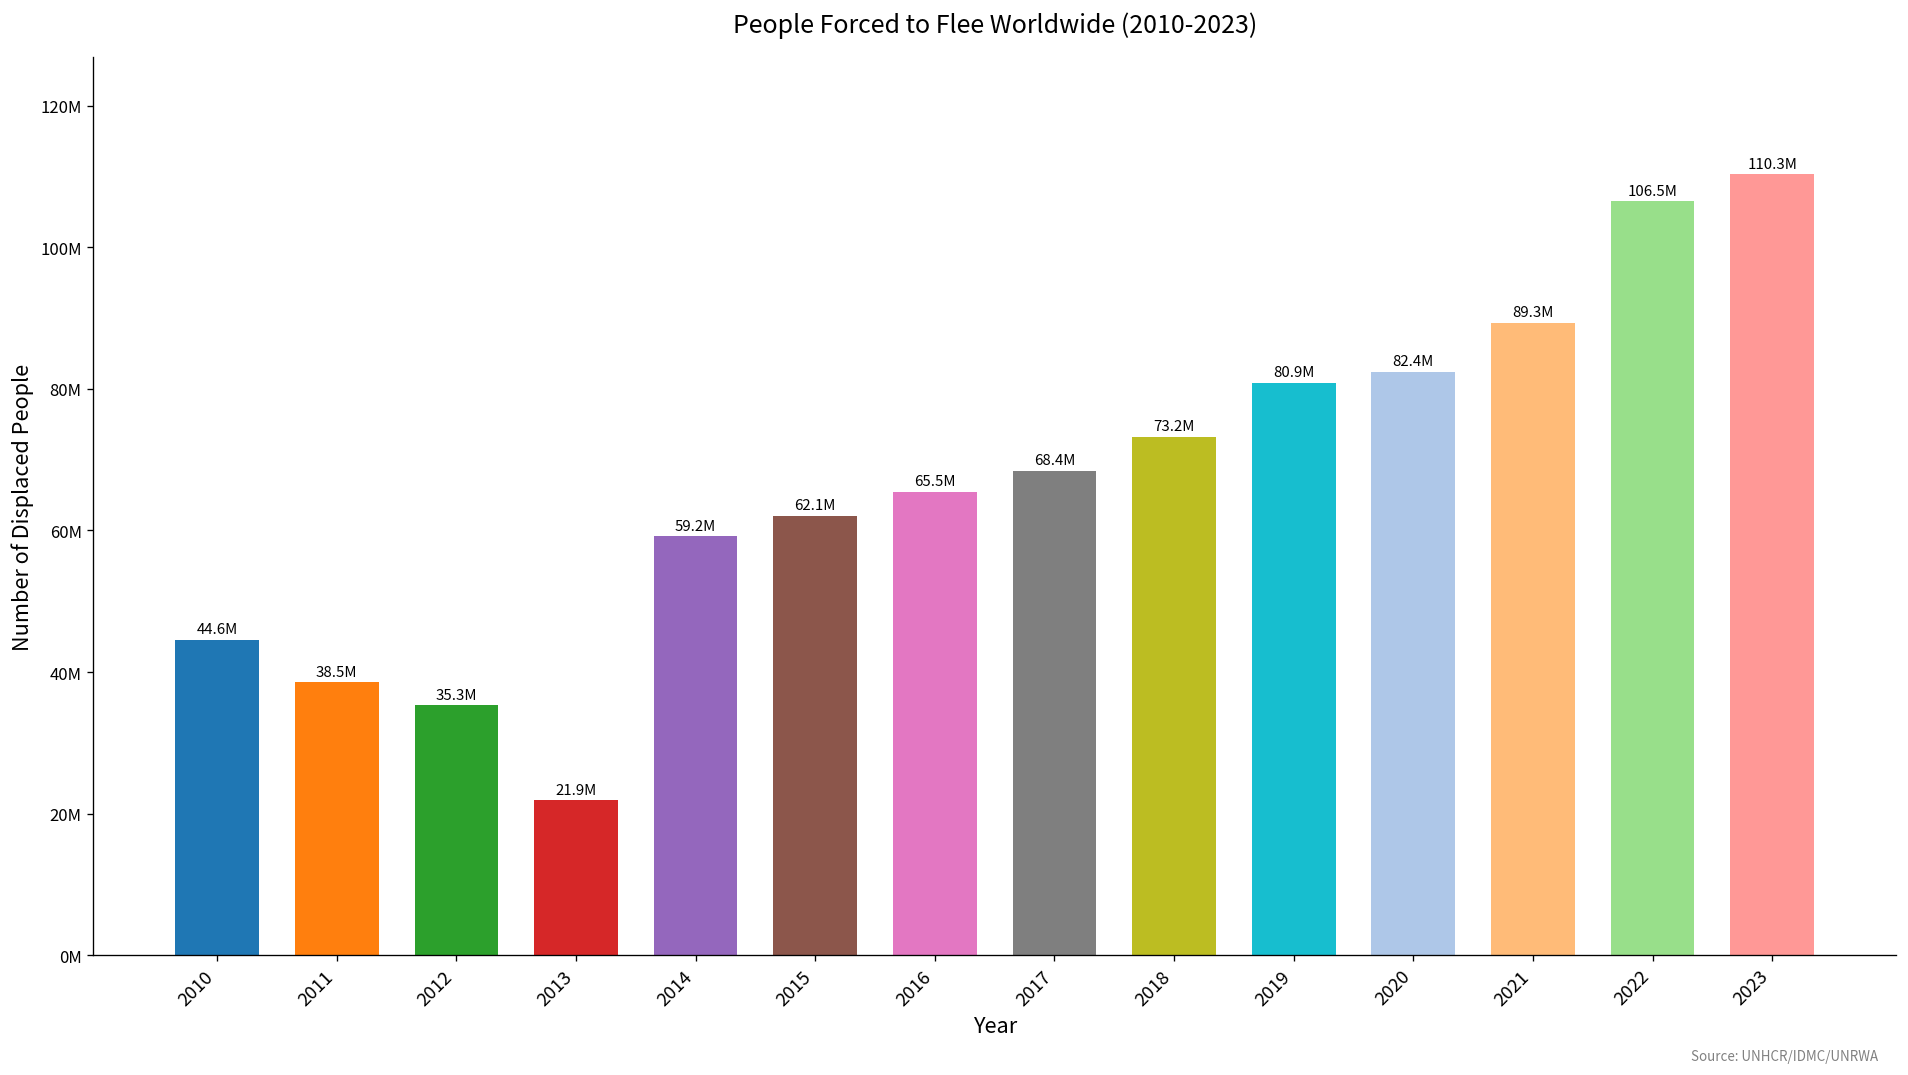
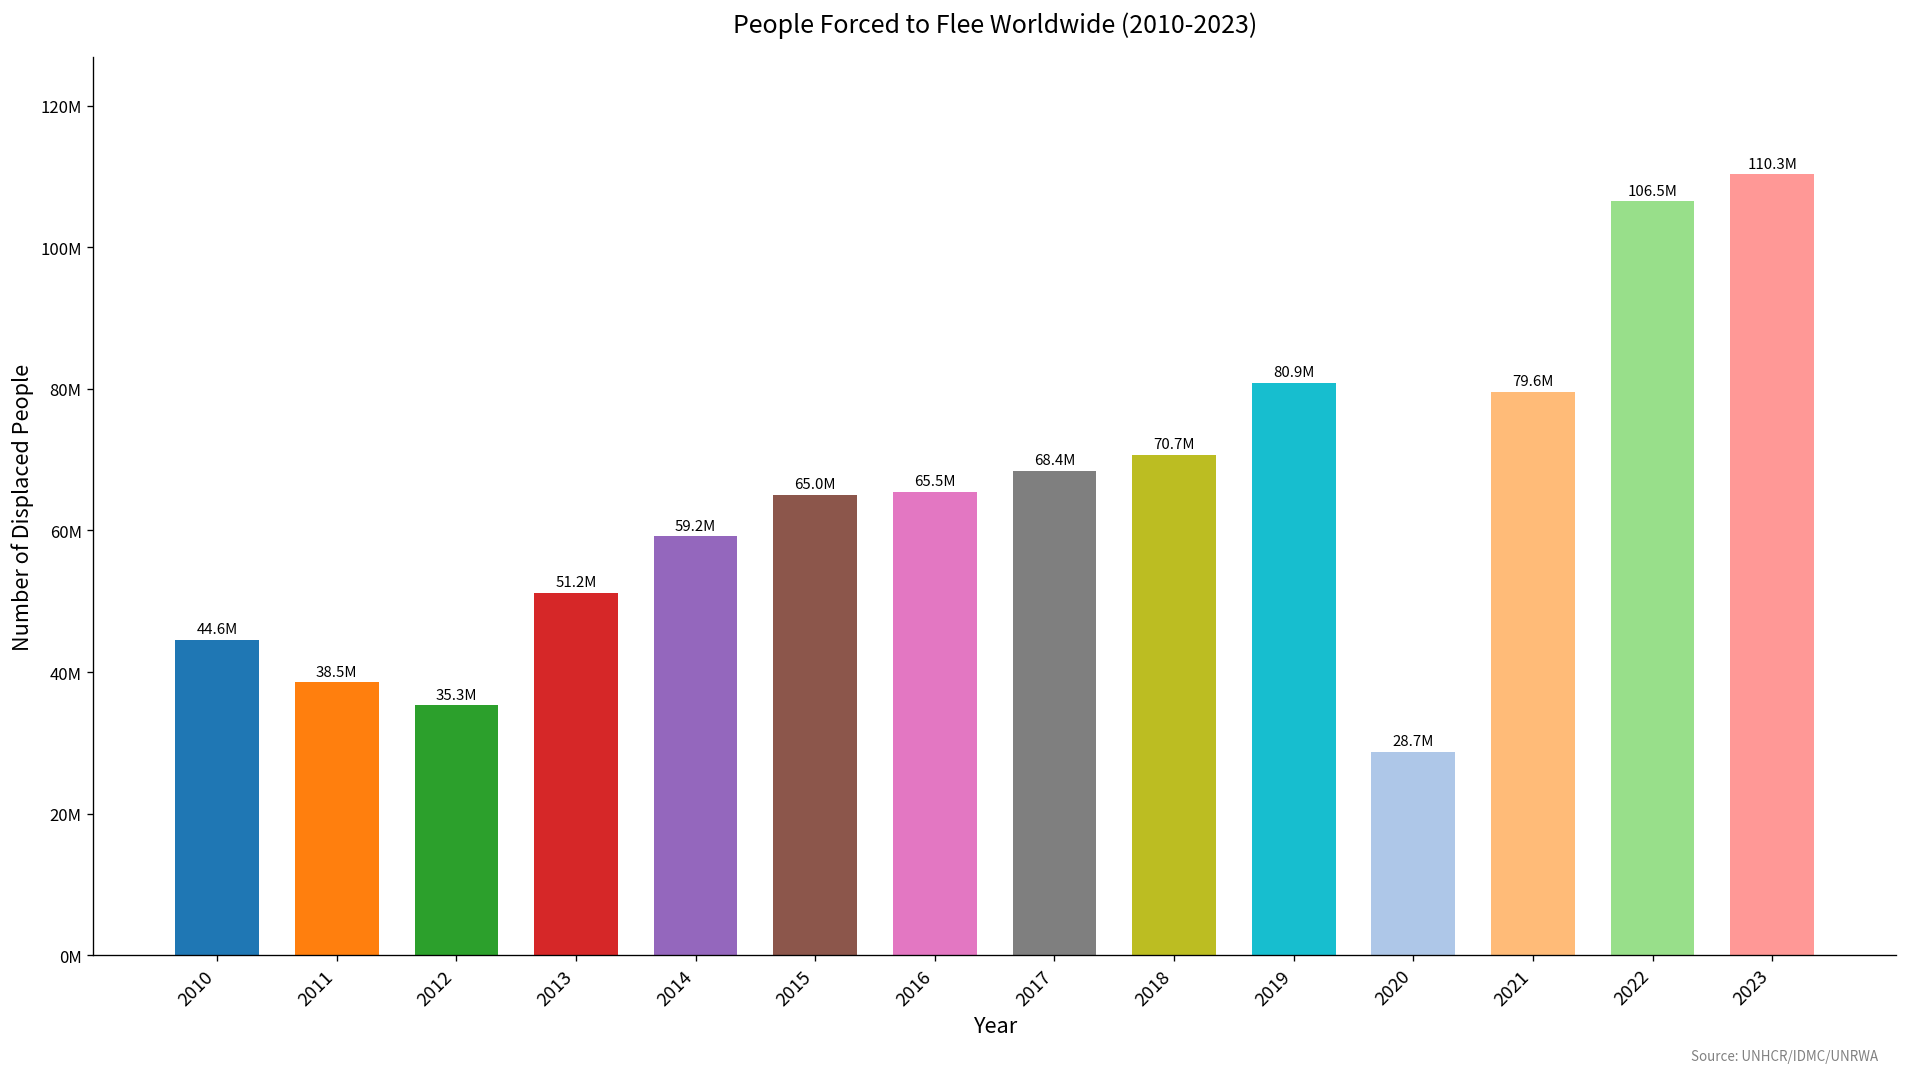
2013: 21.9M -> 51.2M
2015: 62.1M -> 65.0M
2018: 73.2M -> 70.7M
2020: 82.4M -> 28.7M
2021: 89.3M -> 79.6M
